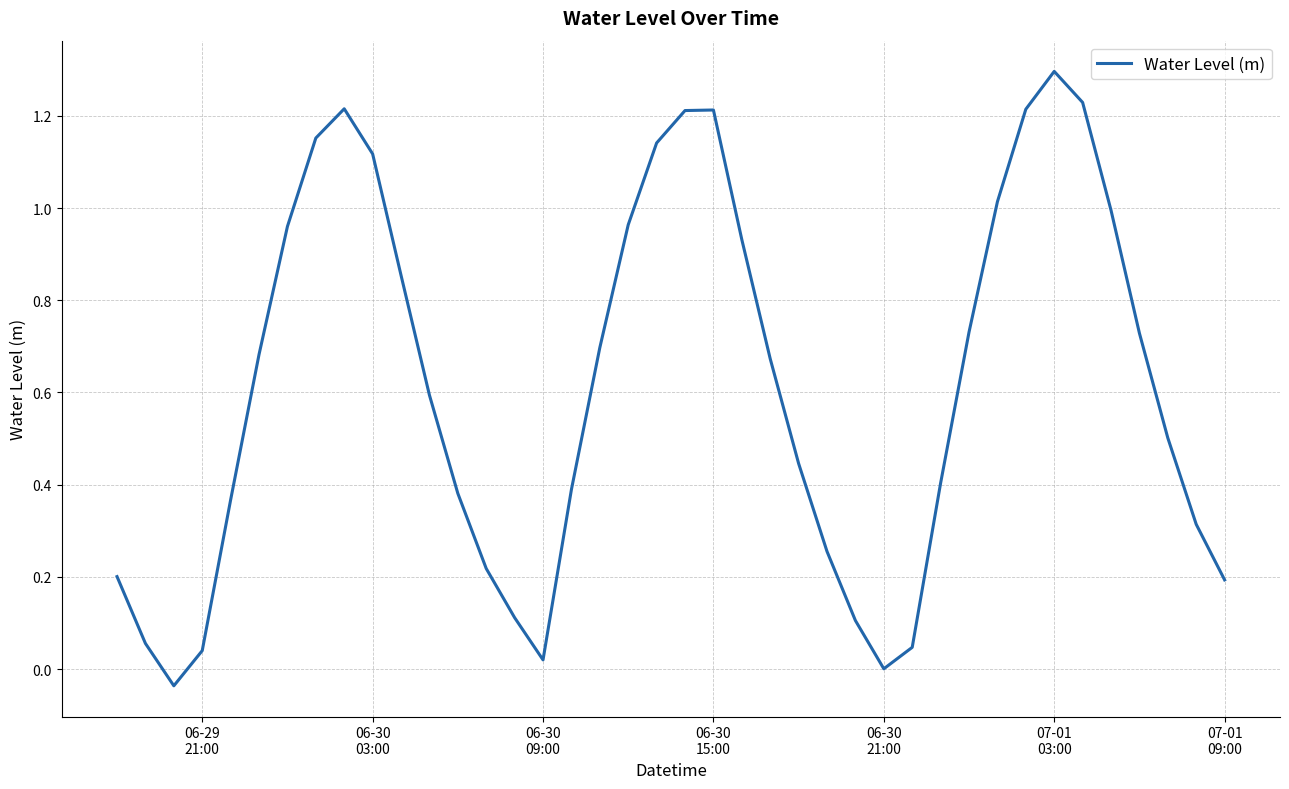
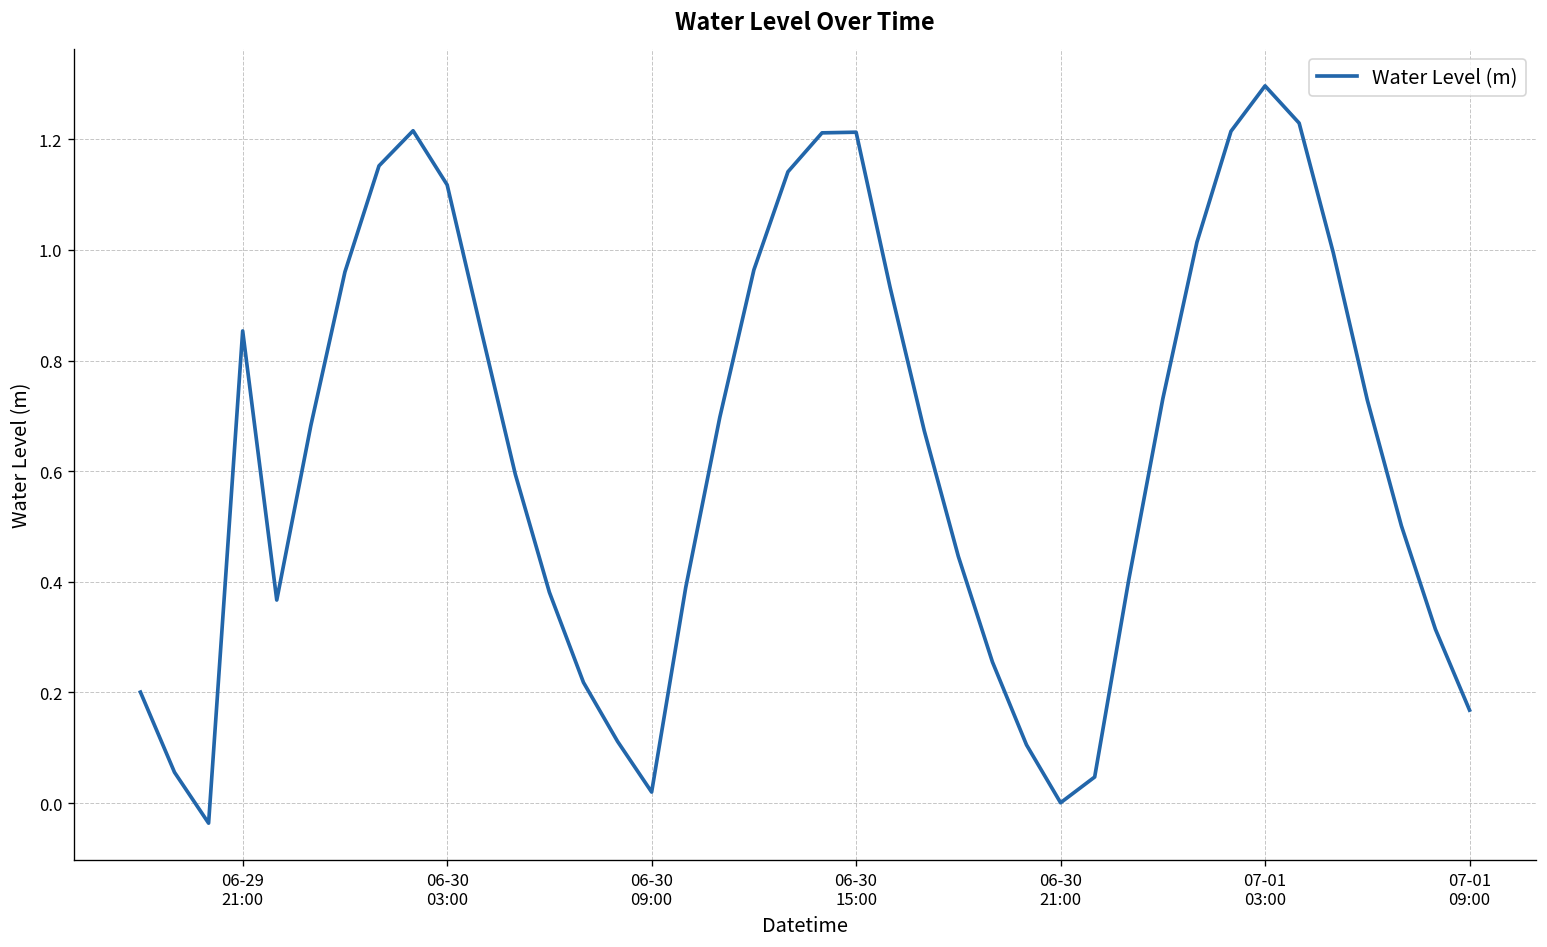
06-29 21:00: 0.04 -> 0.85
07-01 09:00: 0.19 -> 0.17
